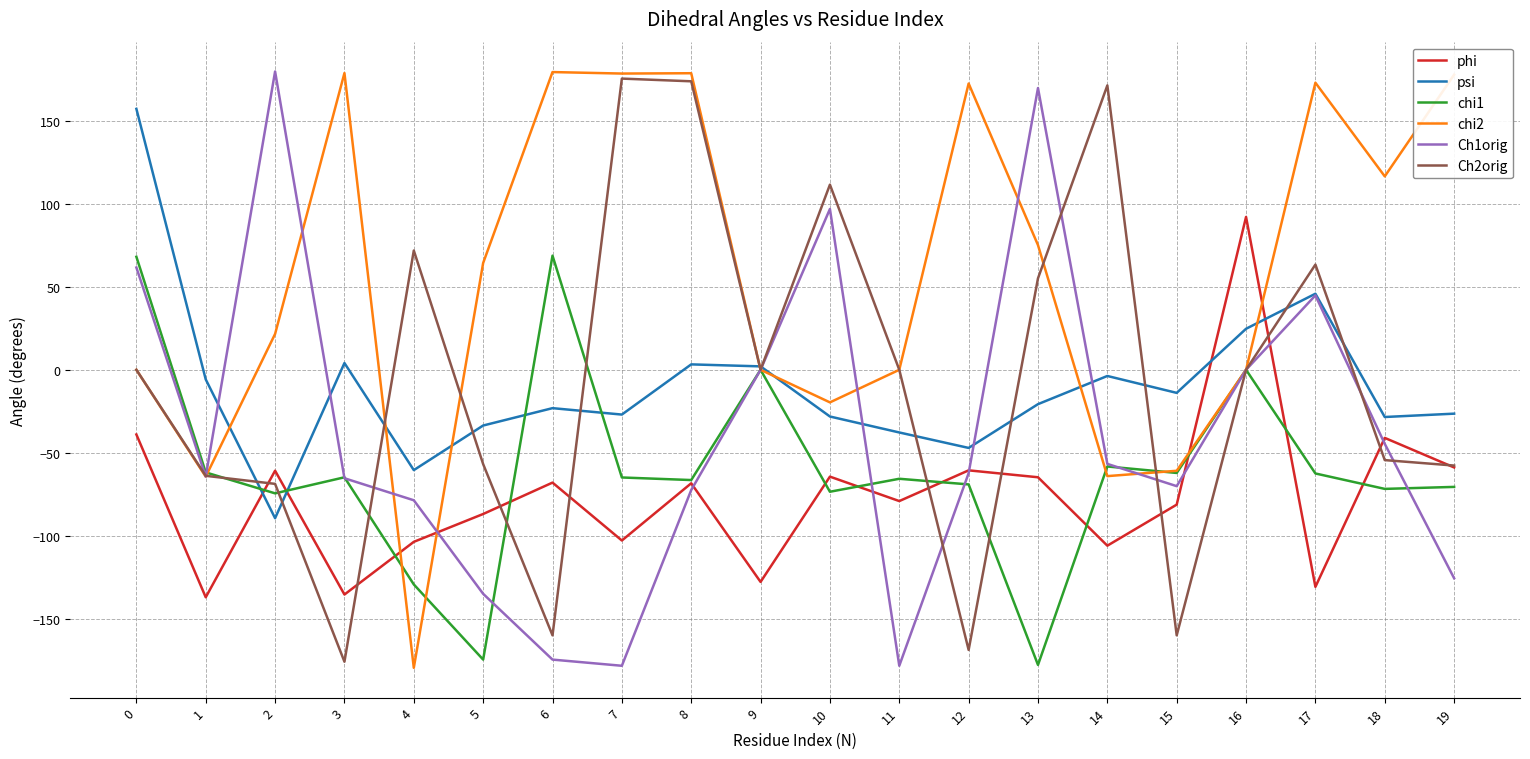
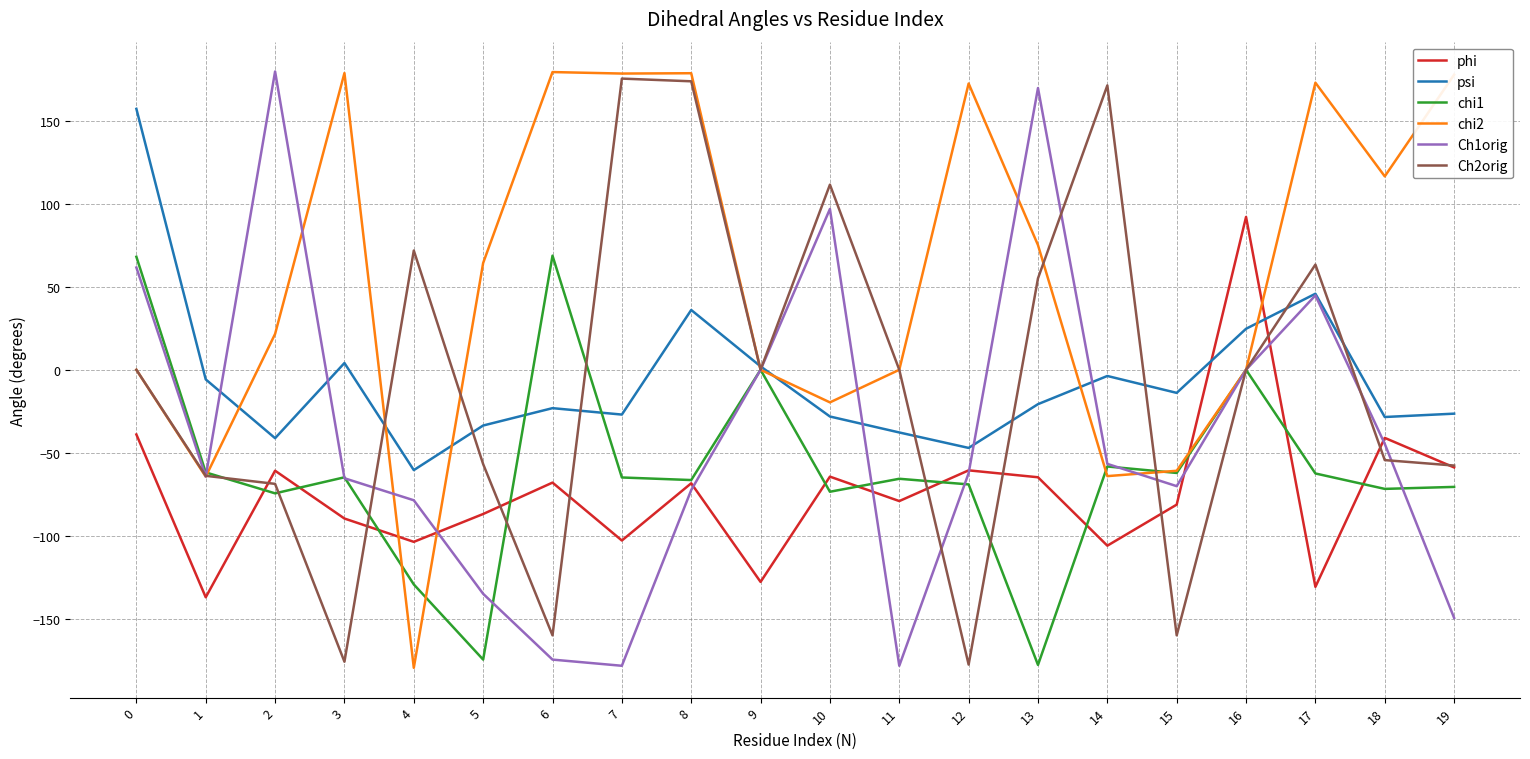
psi, 2: -89 -> -41
phi, 3: -136 -> -90
psi, 8: 3 -> 36
Ch2orig, 12: -169 -> -178
Ch1orig, 19: -126 -> -150
